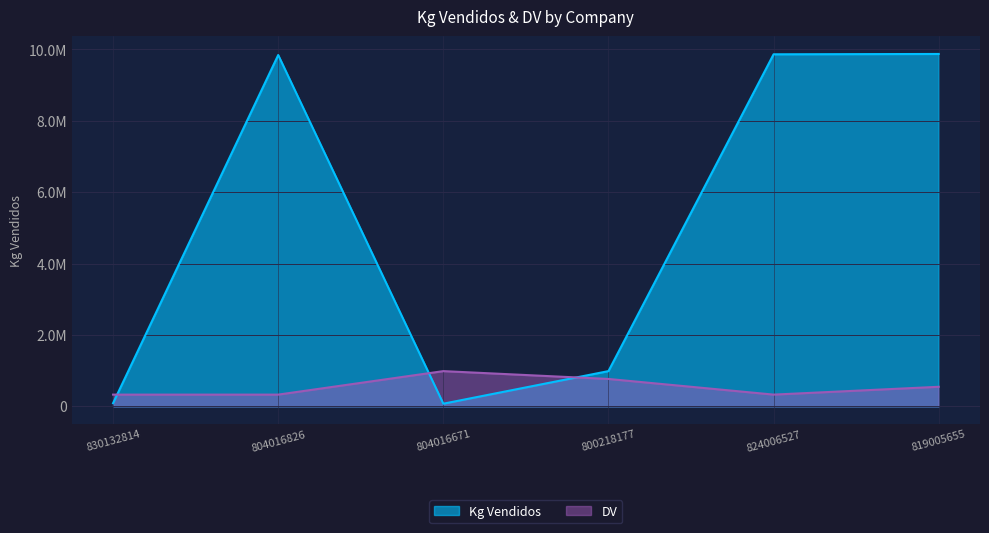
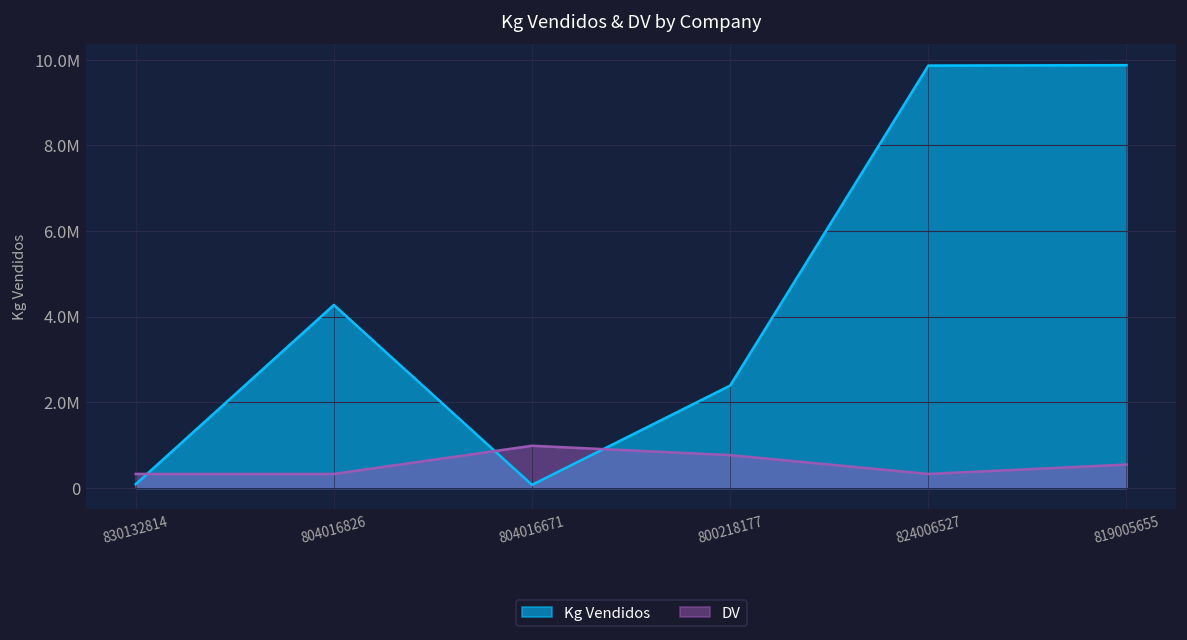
Kg Vendidos, 804016826: 9800000 -> 4300000
Kg Vendidos, 800218177: 1000000 -> 2400000
